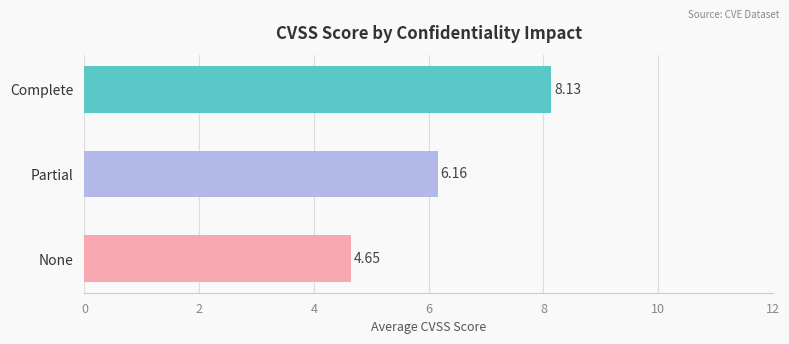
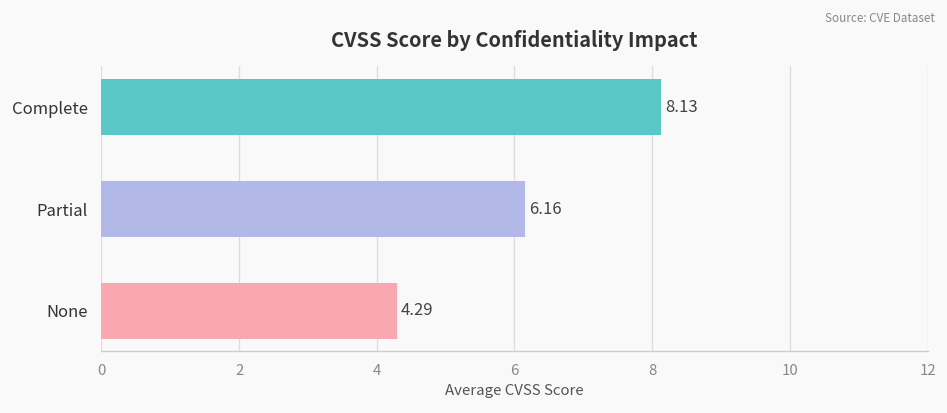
None: 4.65 -> 4.29
